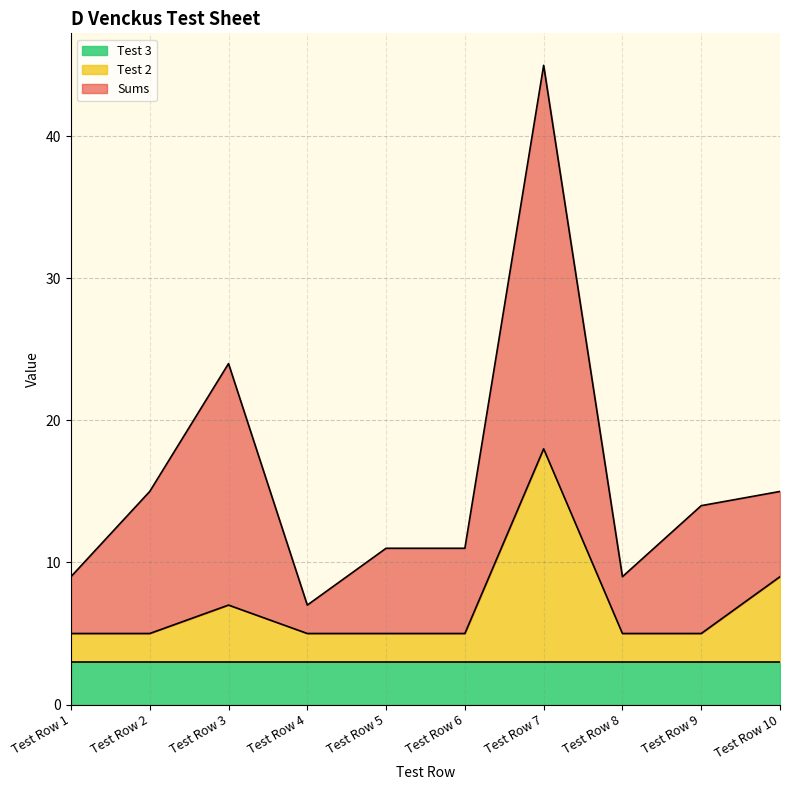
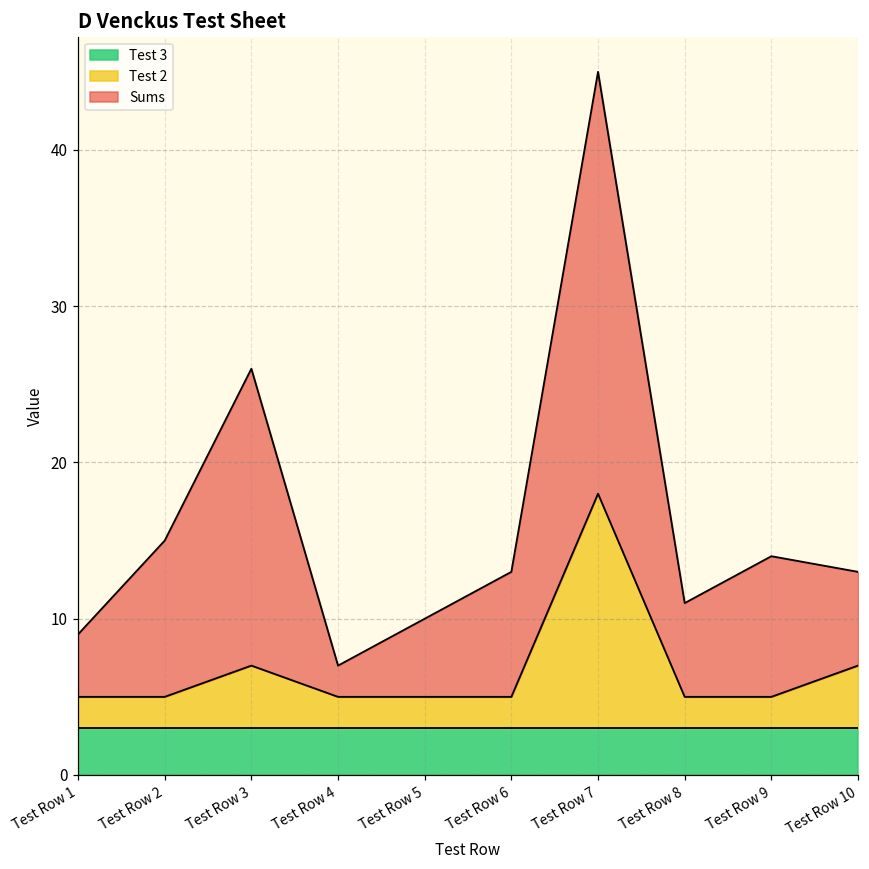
Sums, Test Row 3: 17 -> 19
Sums, Test Row 5: 6 -> 5
Sums, Test Row 6: 6 -> 8
Sums, Test Row 8: 4 -> 6
Test 2, Test Row 10: 9.0 -> 7.0
